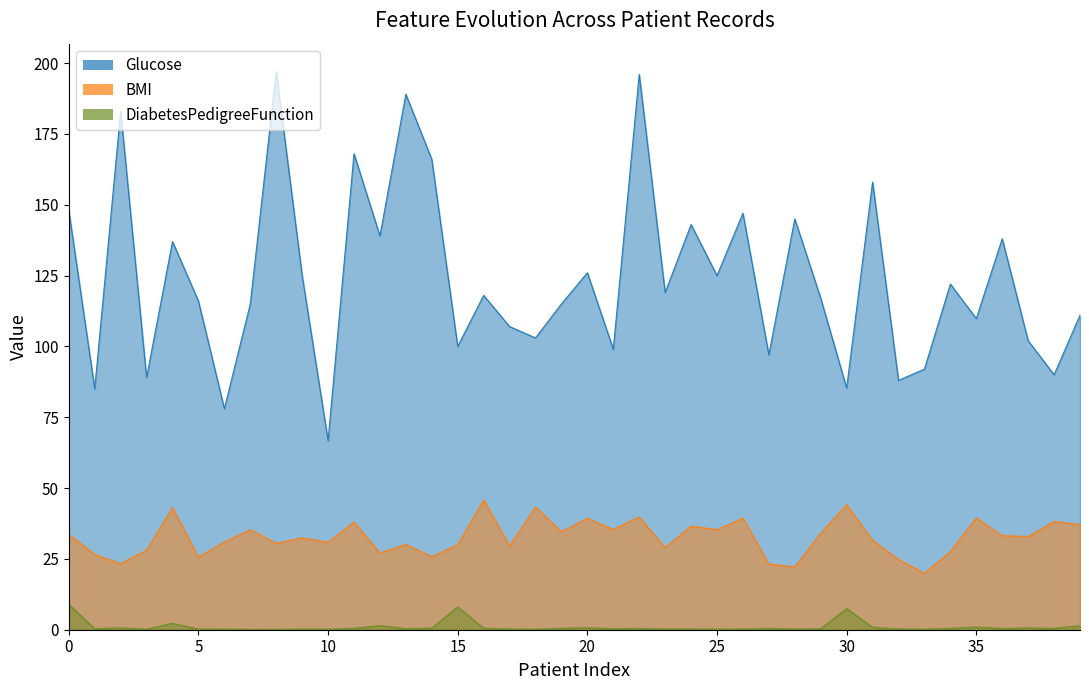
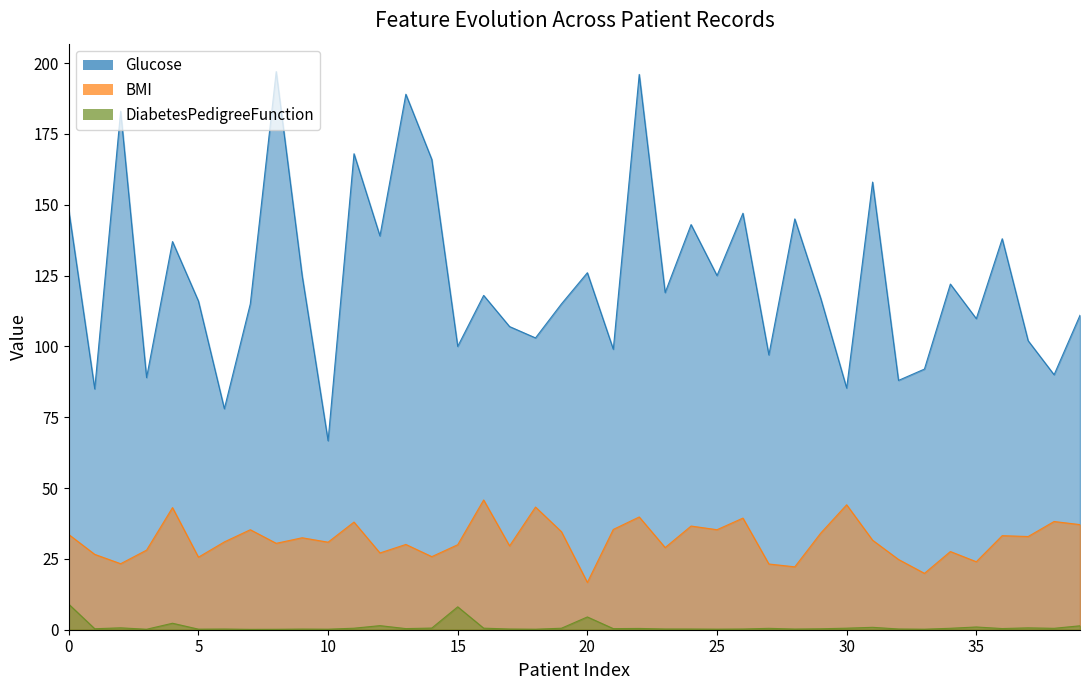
BMI, 20: 39 -> 17
DiabetesPedigreeFunction, 20: 1 -> 5
DiabetesPedigreeFunction, 30: 7 -> 1
BMI, 35: 40 -> 24
